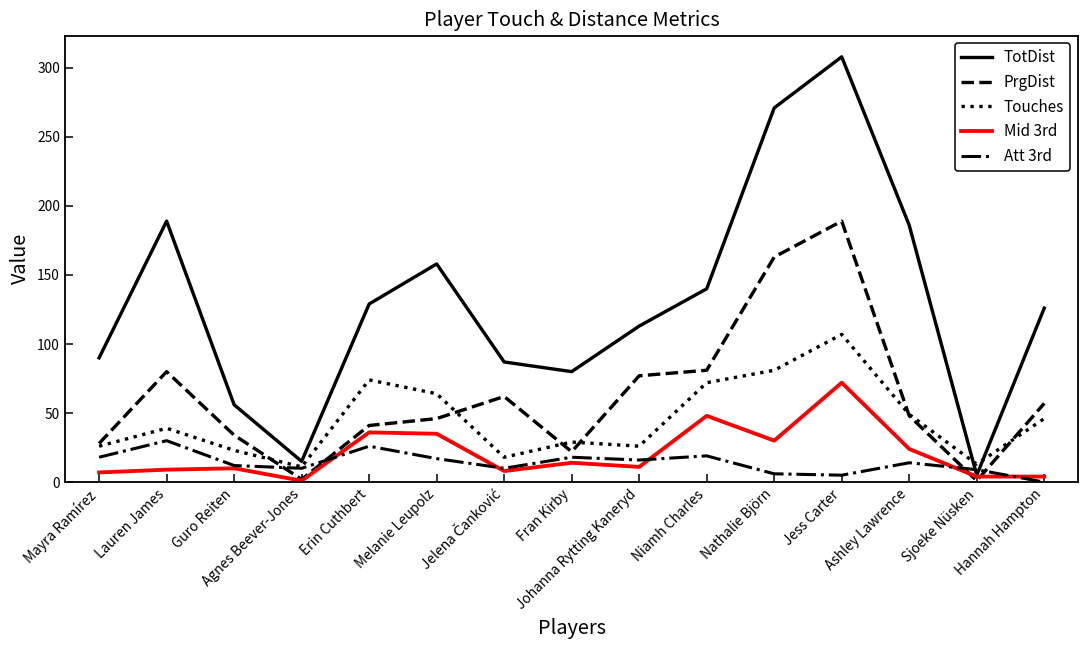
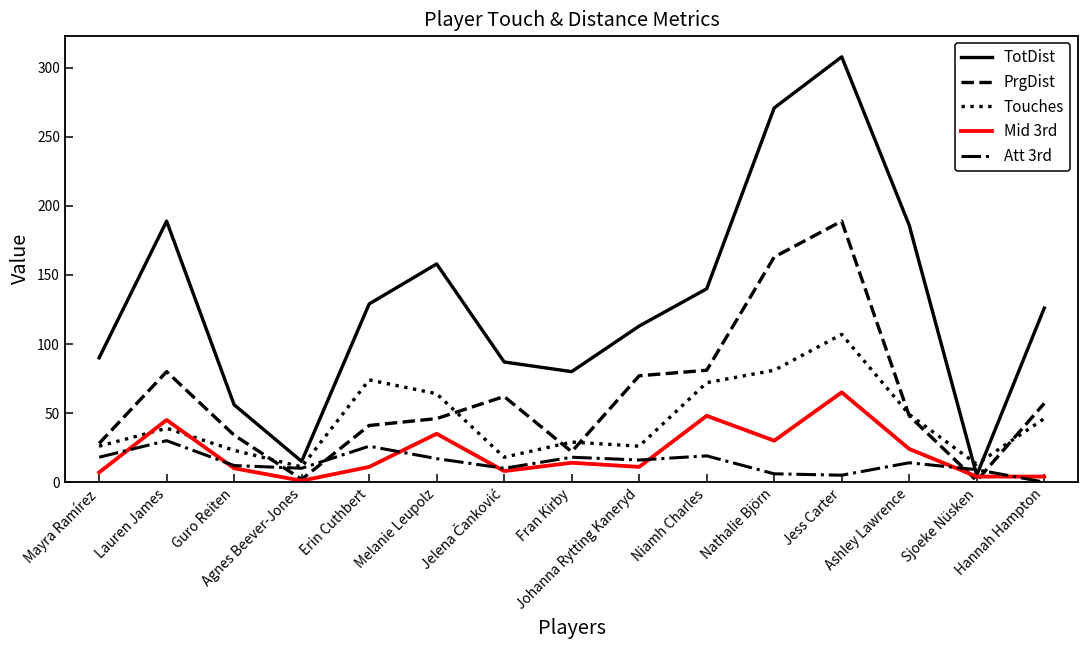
Mid 3rd, Lauren James: 9 -> 45
Mid 3rd, Erin Cuthbert: 36 -> 11
Mid 3rd, Jess Carter: 72 -> 65
